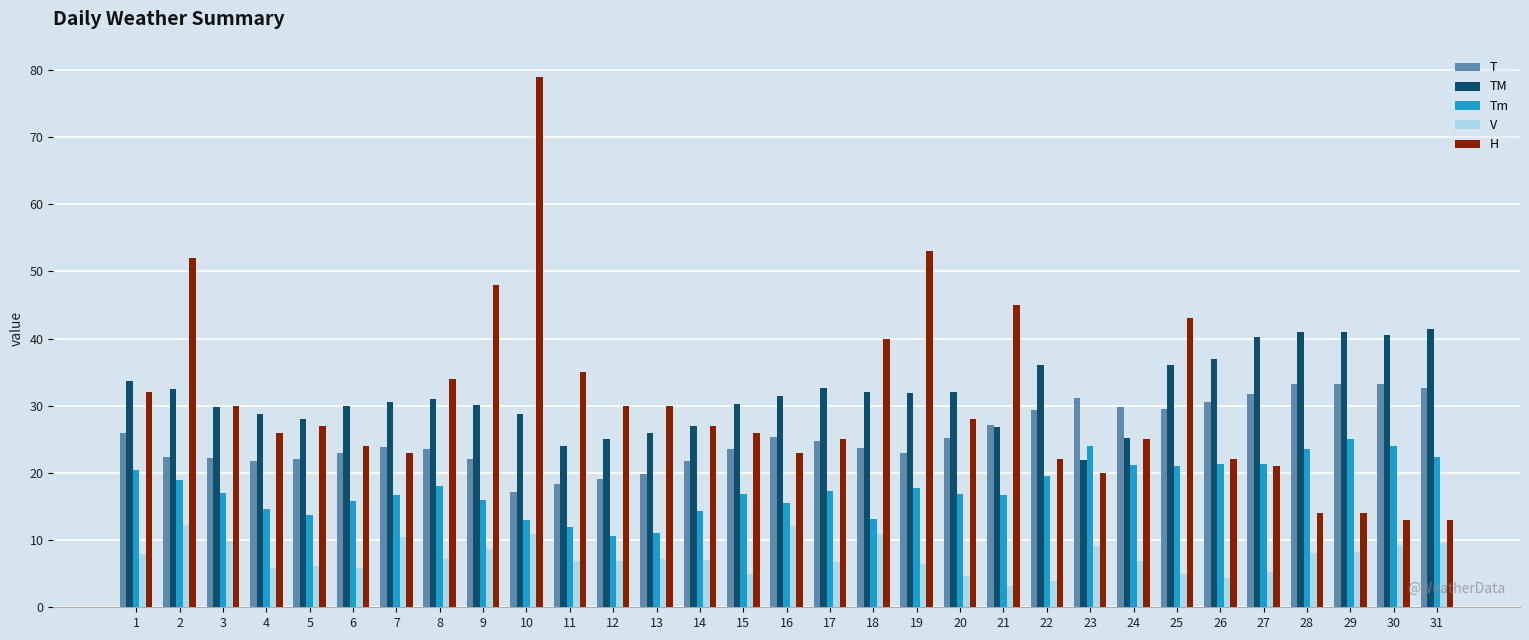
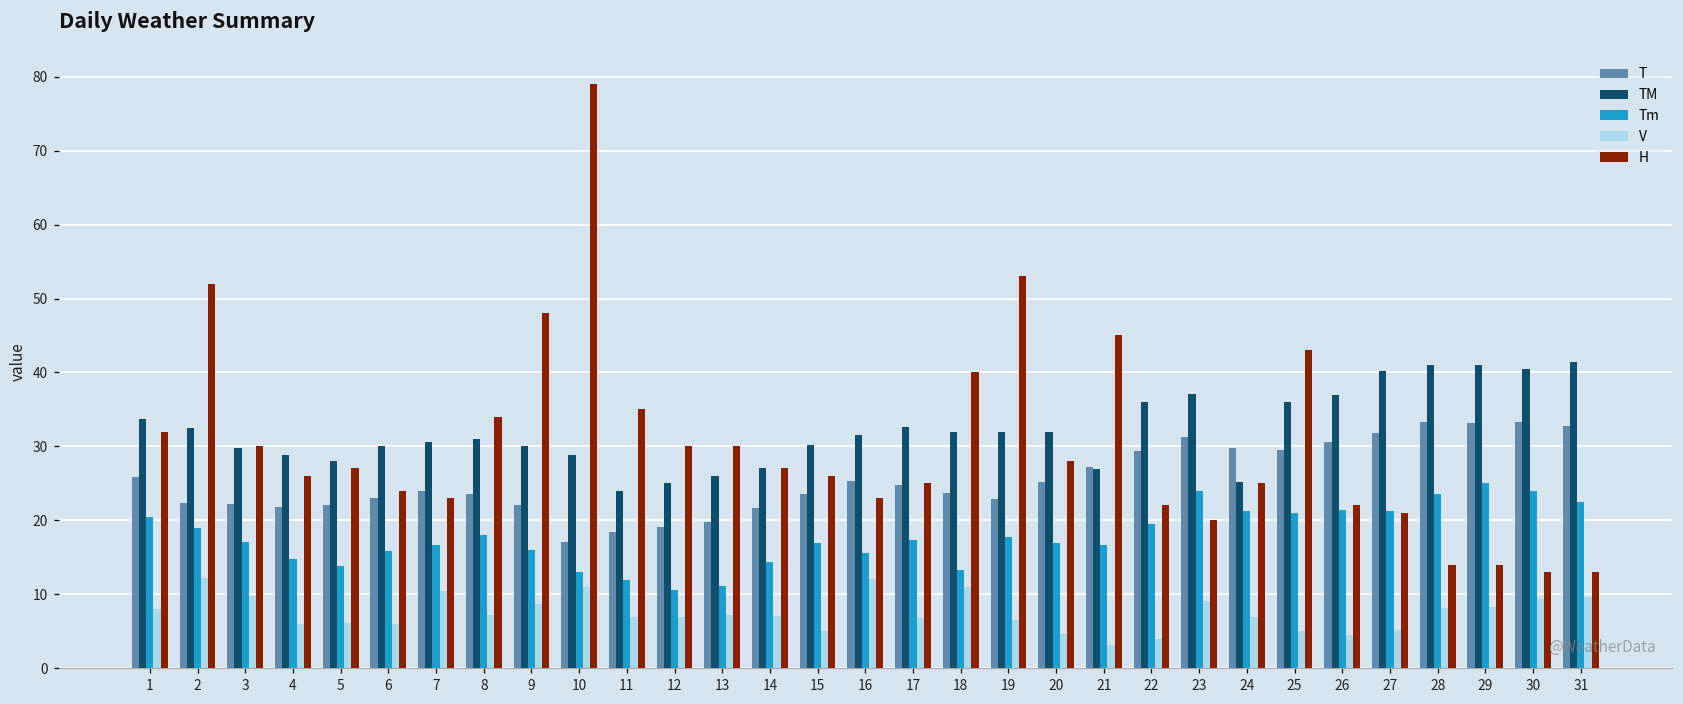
TM, 23: 22 -> 37
